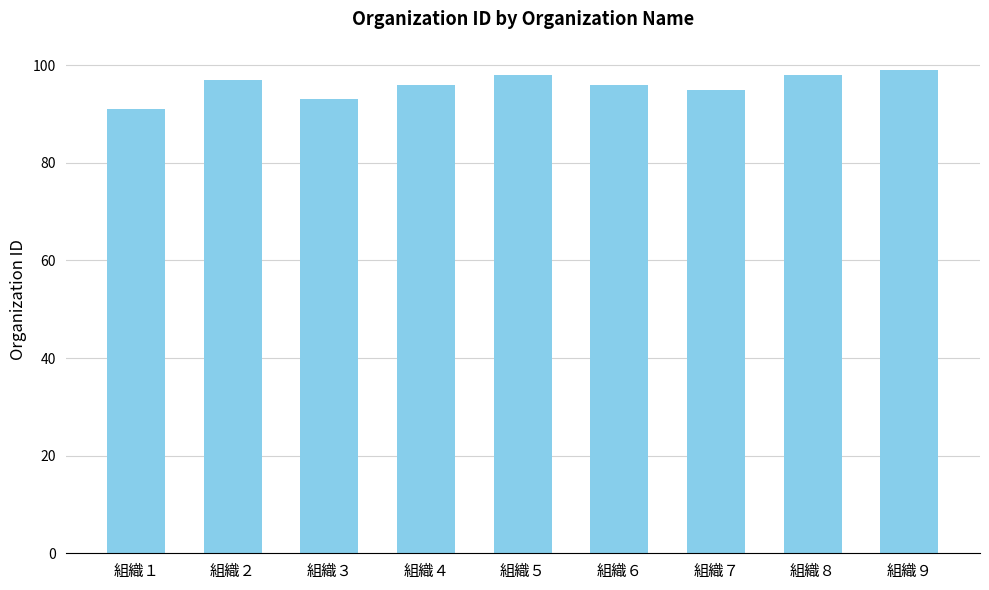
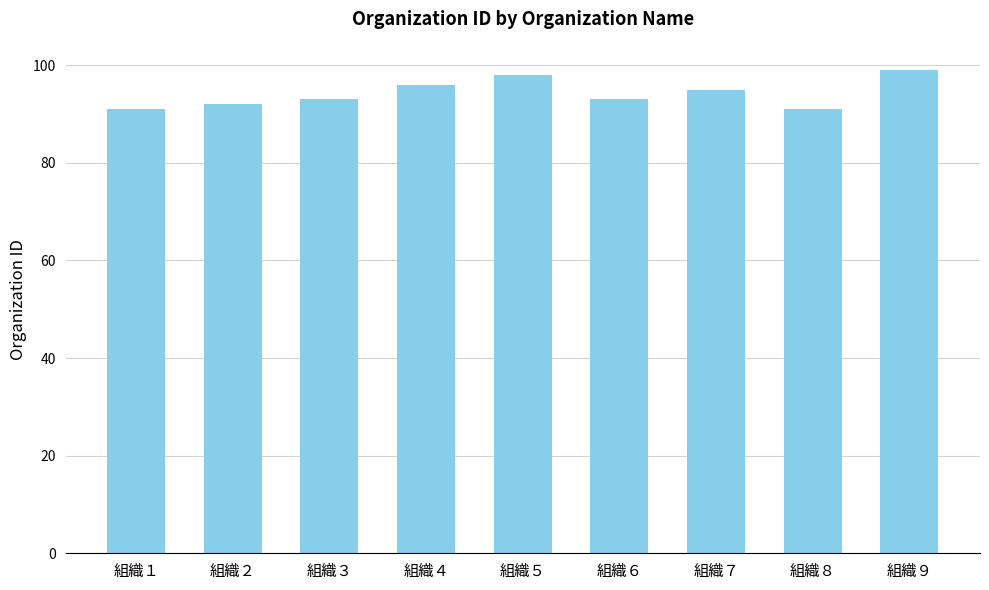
組織２: 97 -> 92
組織６: 96 -> 93
組織８: 98 -> 91
